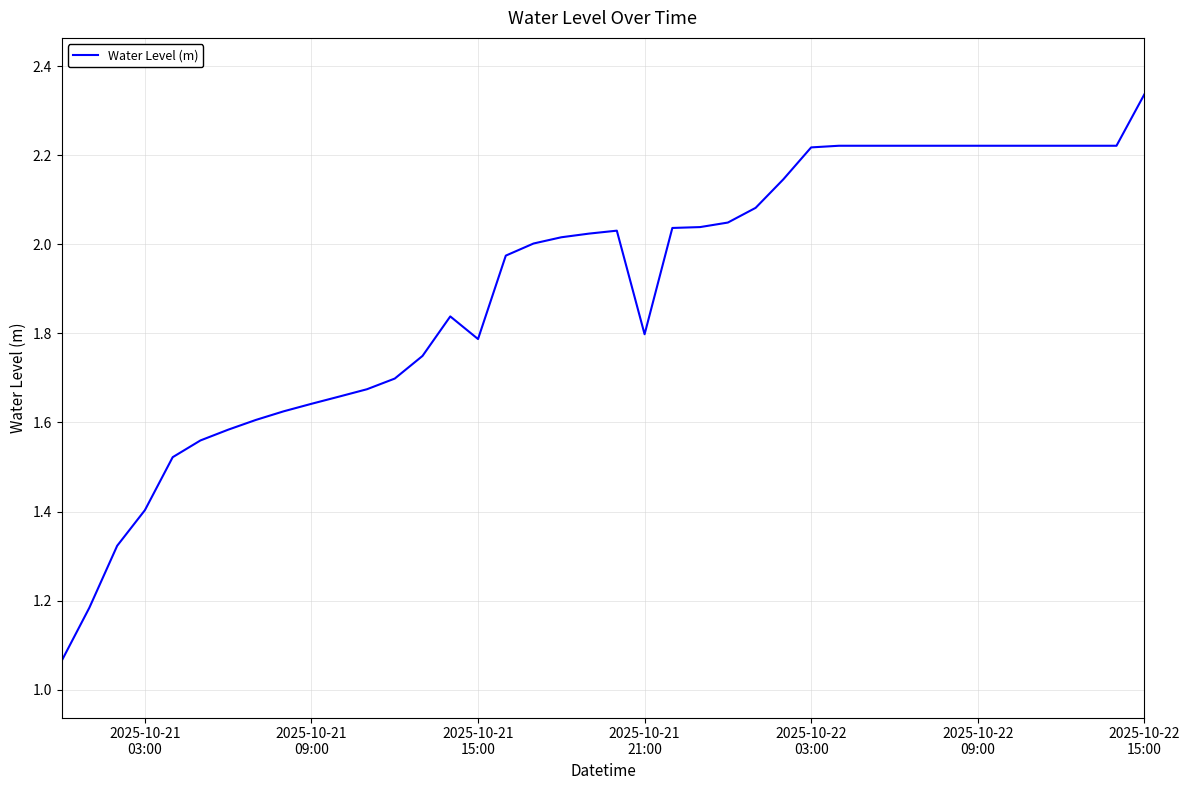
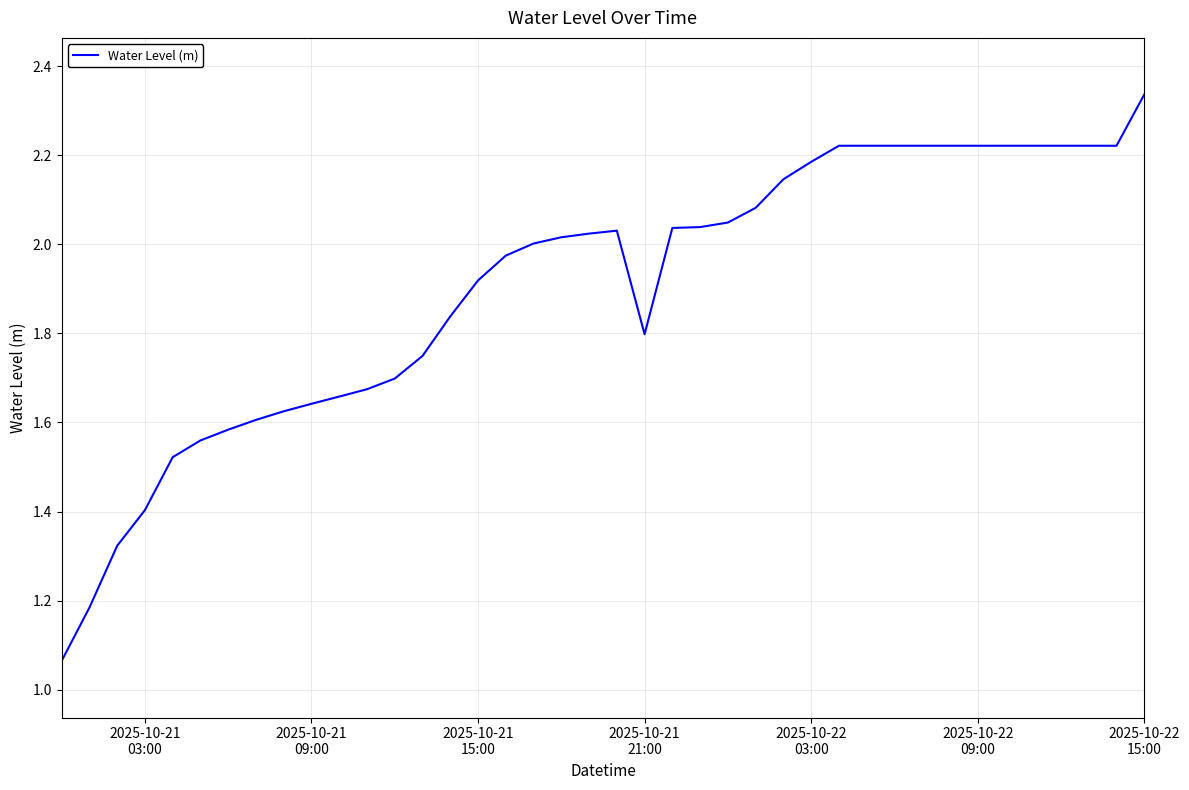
2025-10-21 15:00: 1.79 -> 1.92
2025-10-22 03:00: 2.22 -> 2.18
